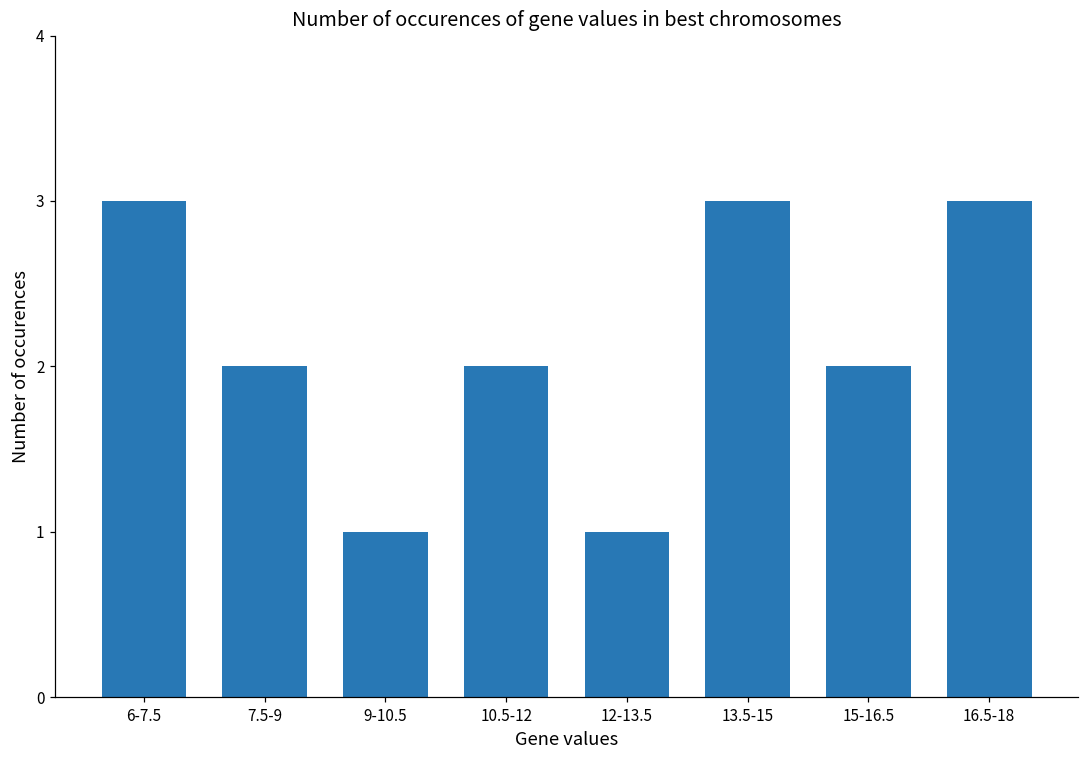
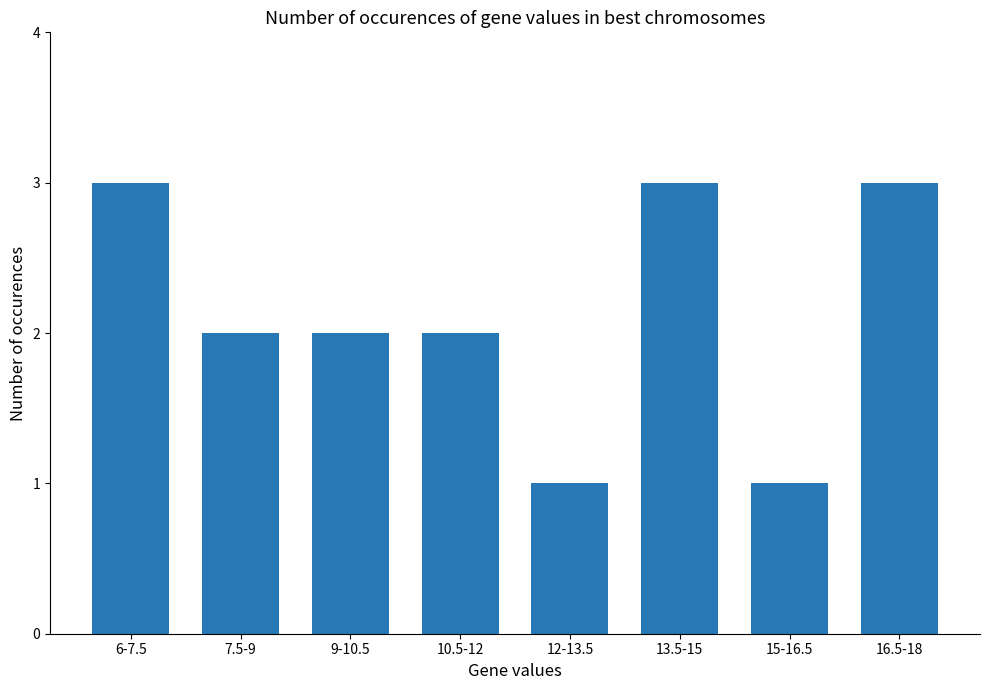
9-10.5: 1 -> 2
15-16.5: 2 -> 1
